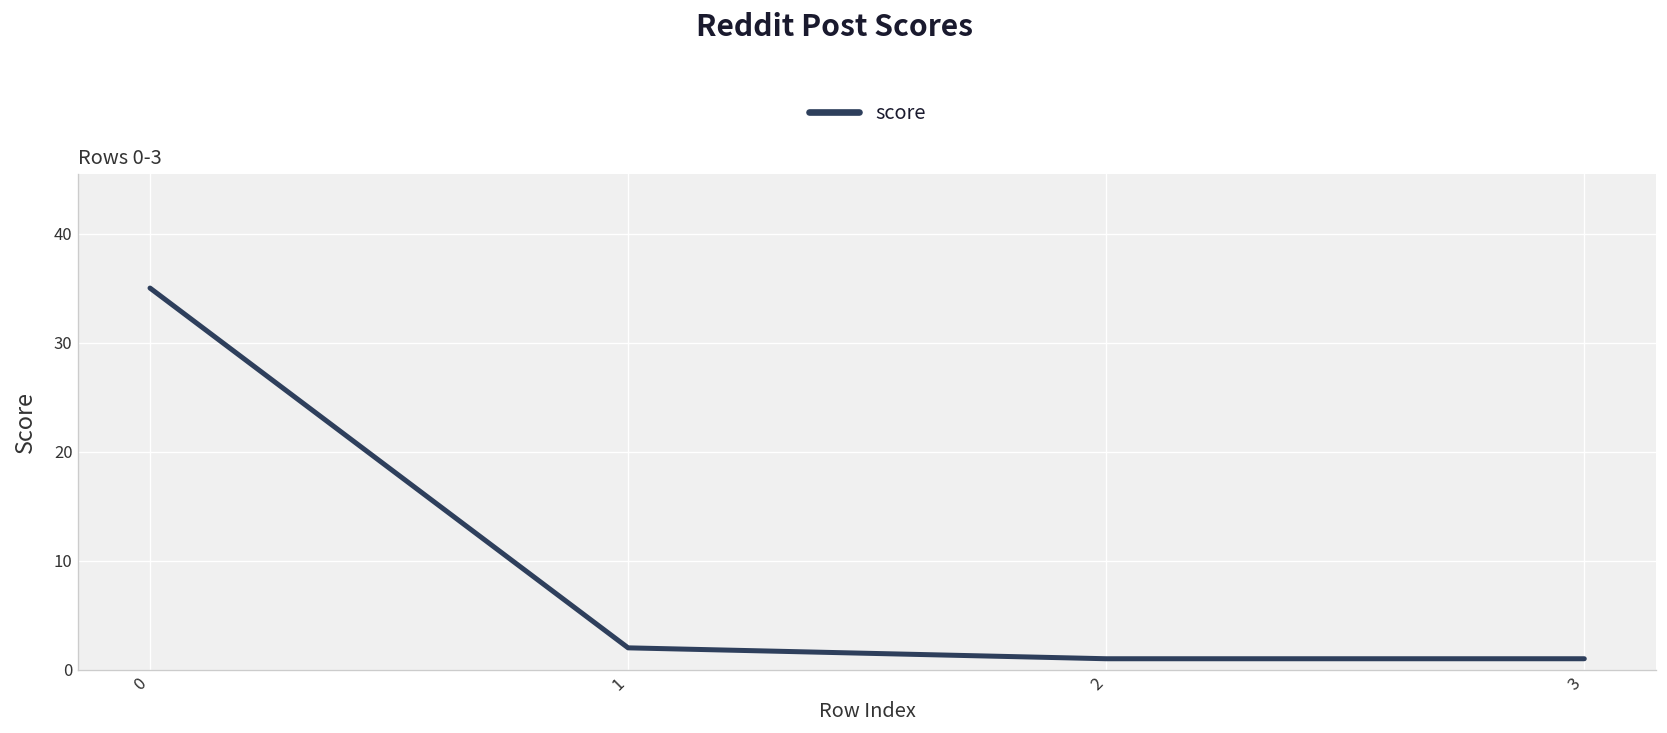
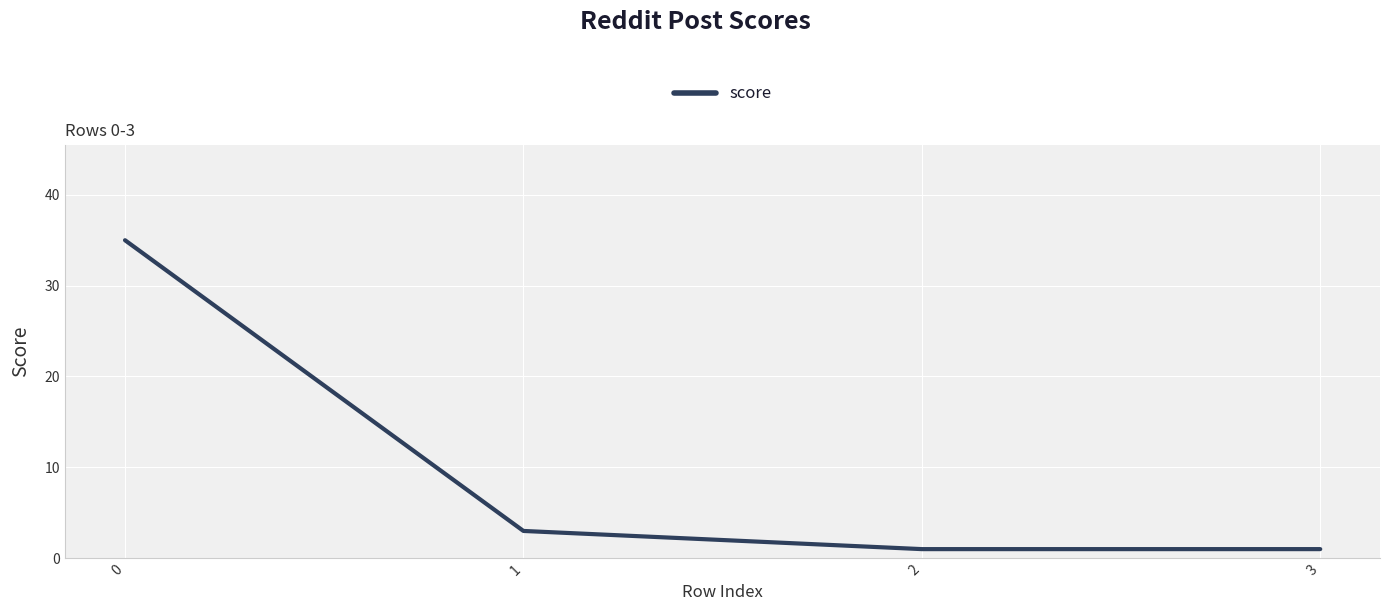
1: 2 -> 3
